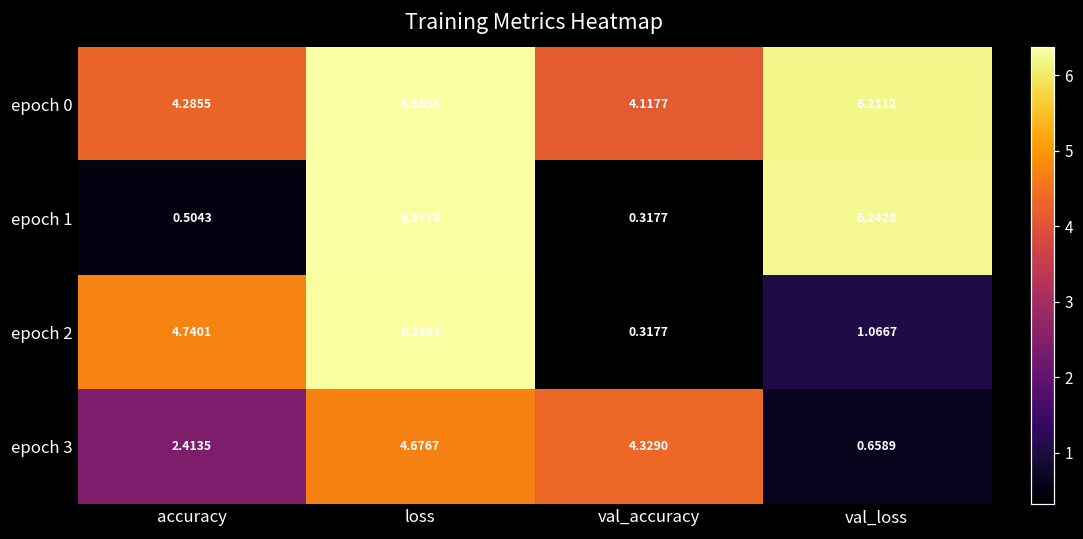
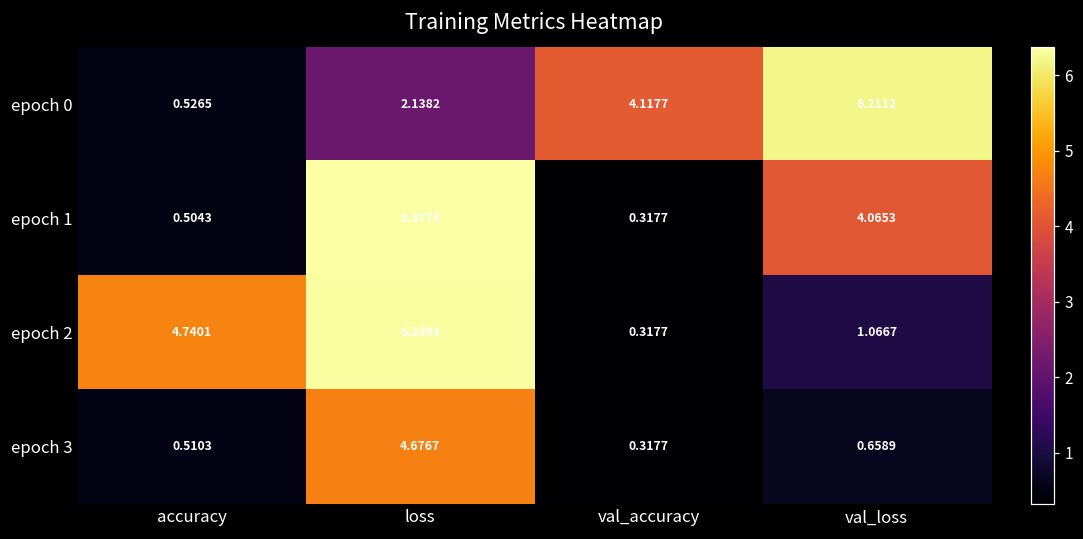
epoch 0, accuracy: 4.2855 -> 0.5265
epoch 0, loss: 6.3655 -> 2.1382
epoch 1, val_loss: 6.2428 -> 4.0653
epoch 3, accuracy: 2.4135 -> 0.5103
epoch 3, val_accuracy: 4.3290 -> 0.3177
